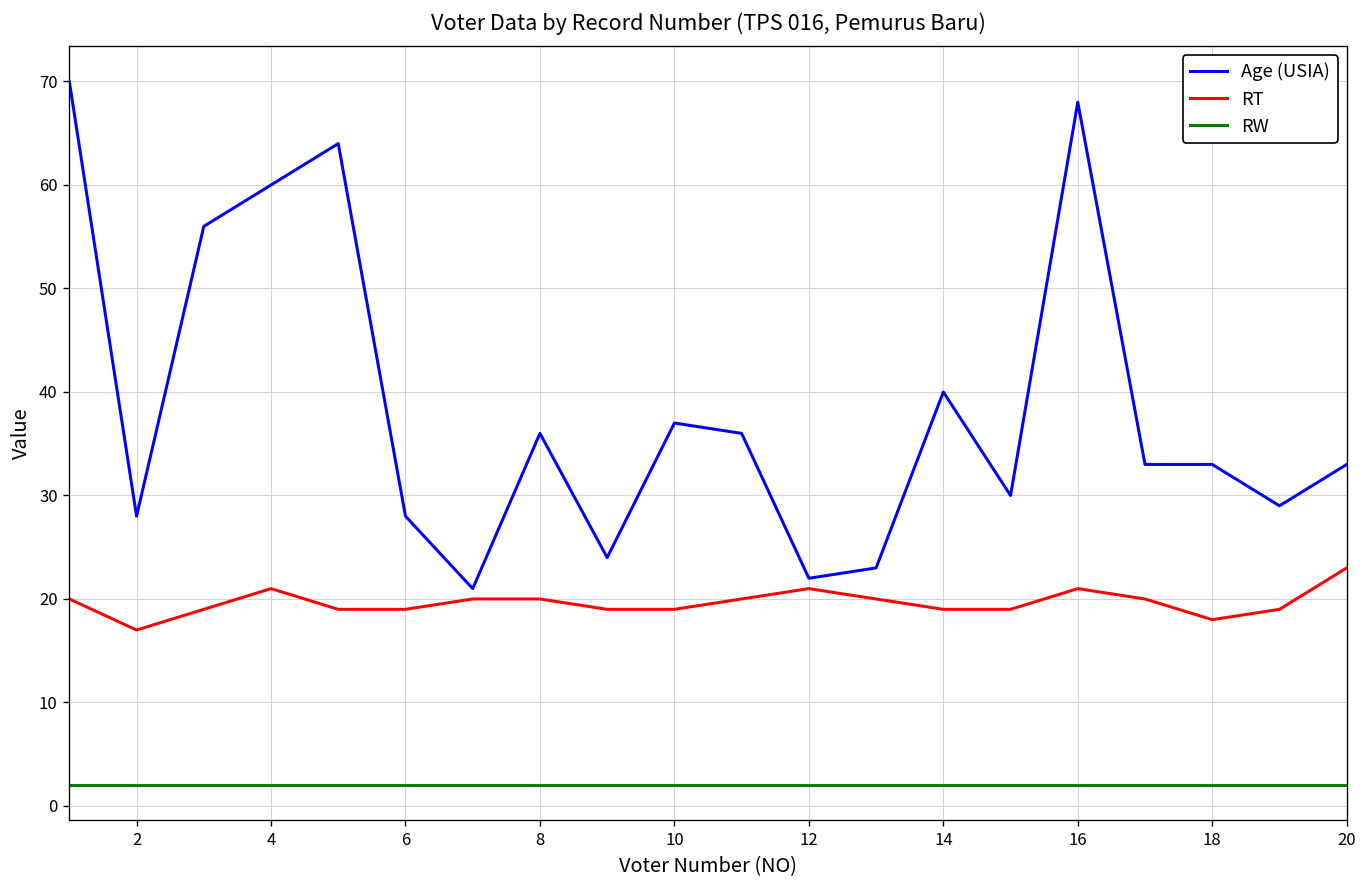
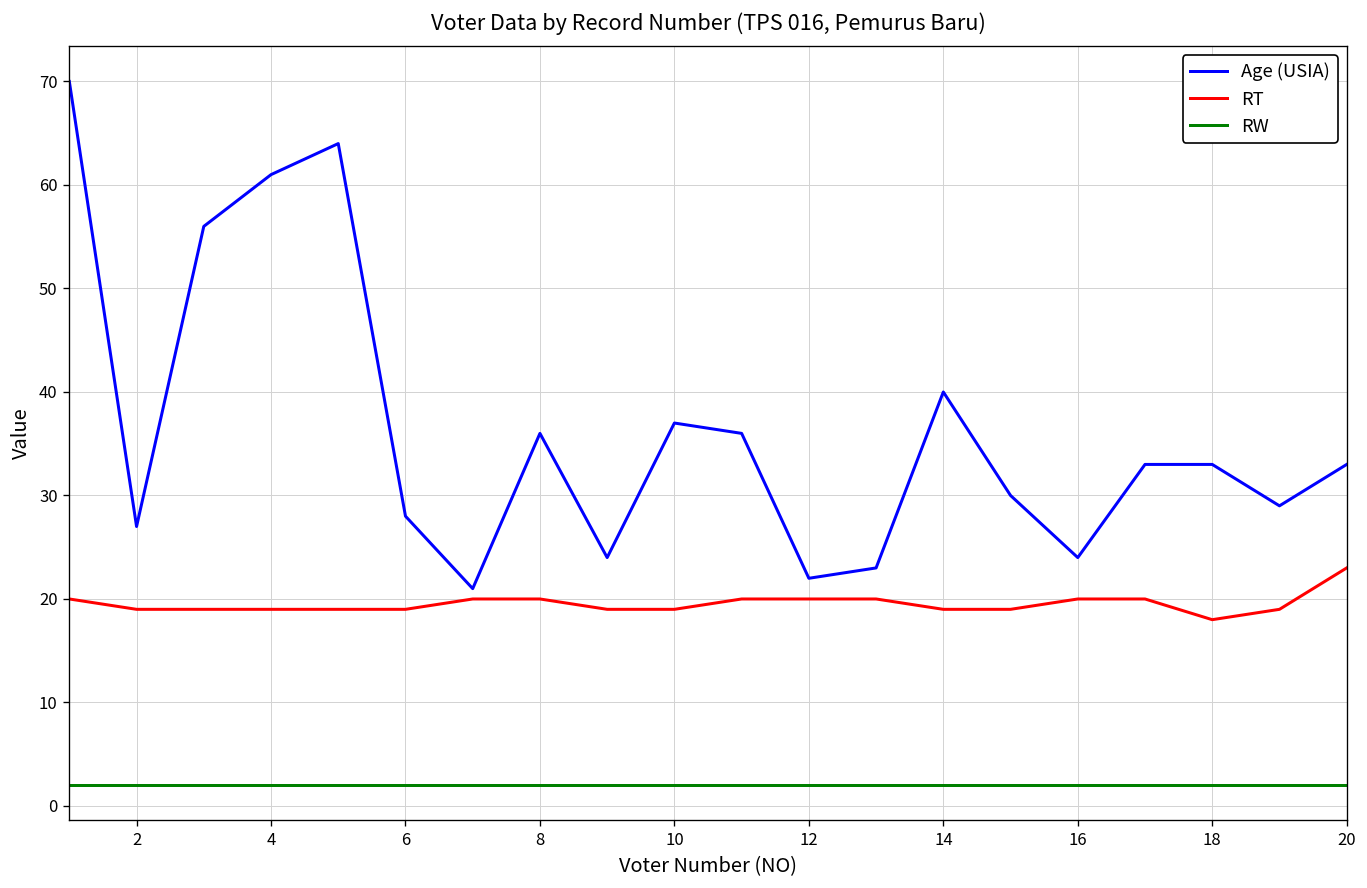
Age (USIA), 2: 28 -> 27
RT, 2: 17 -> 19
Age (USIA), 4: 60 -> 61
RT, 4: 21 -> 19
RT, 12: 21 -> 20
Age (USIA), 16: 68 -> 24
RT, 16: 21 -> 20
